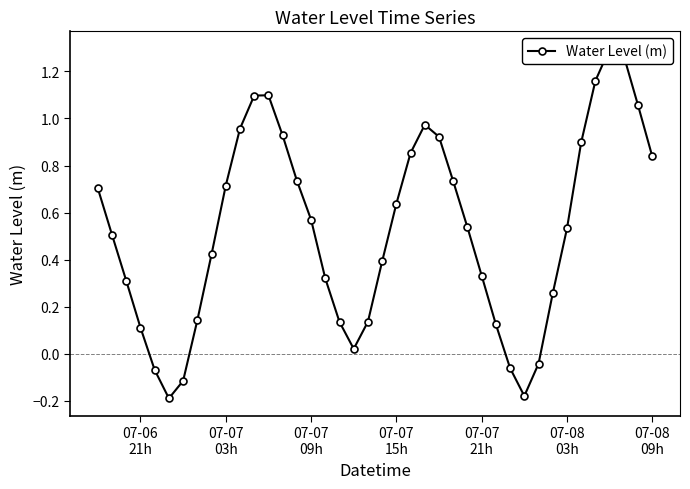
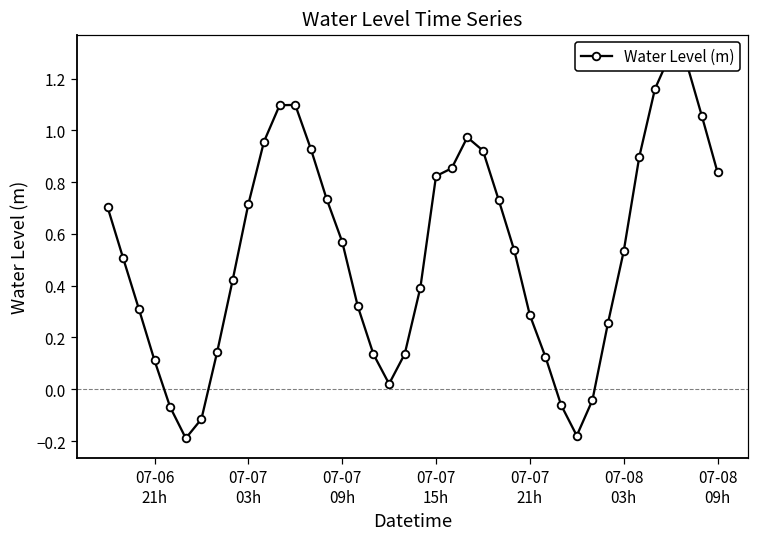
07-07 15h: 0.64 -> 0.82
07-07 21h: 0.33 -> 0.29
